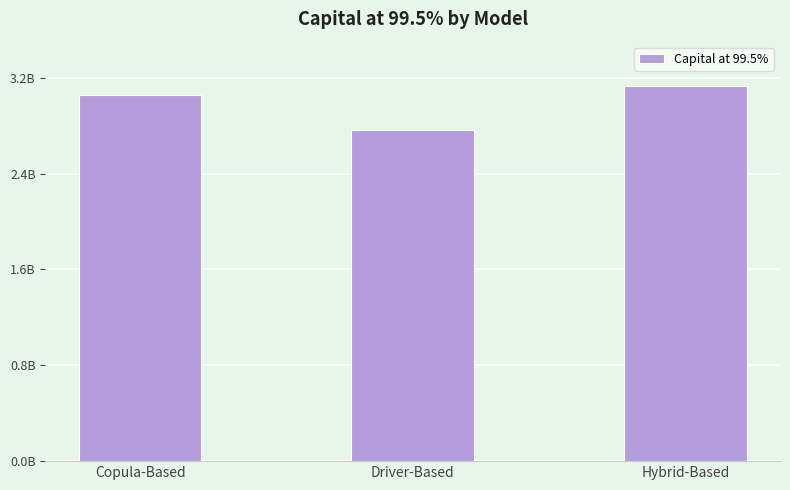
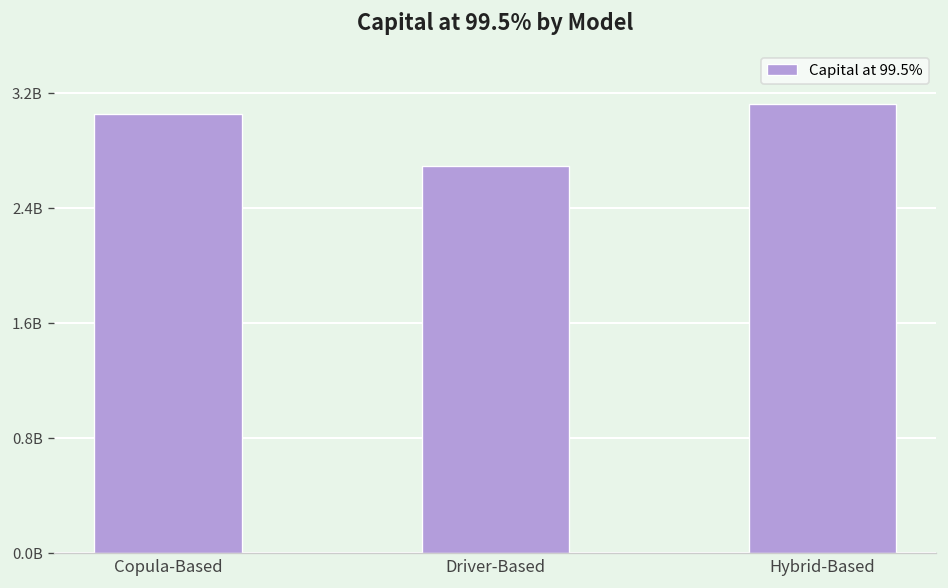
Driver-Based: 2770000000 -> 2690000000
